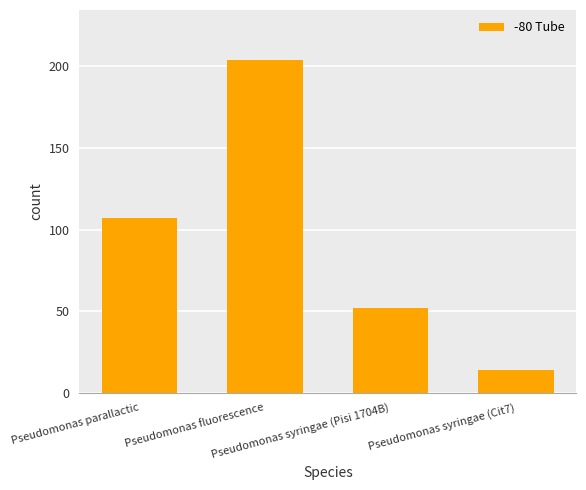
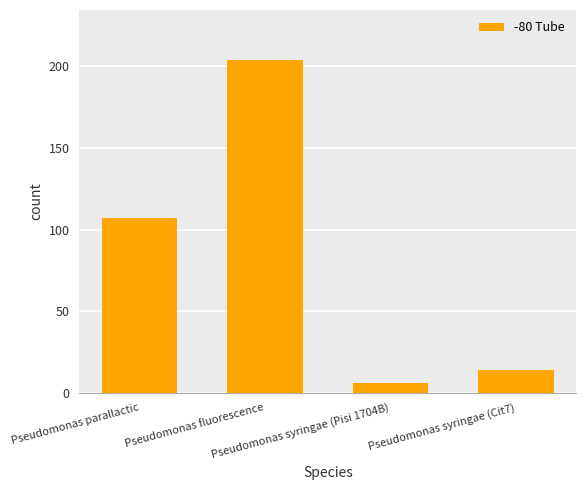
Pseudomonas syringae (Pisi 1704B): 52 -> 6
